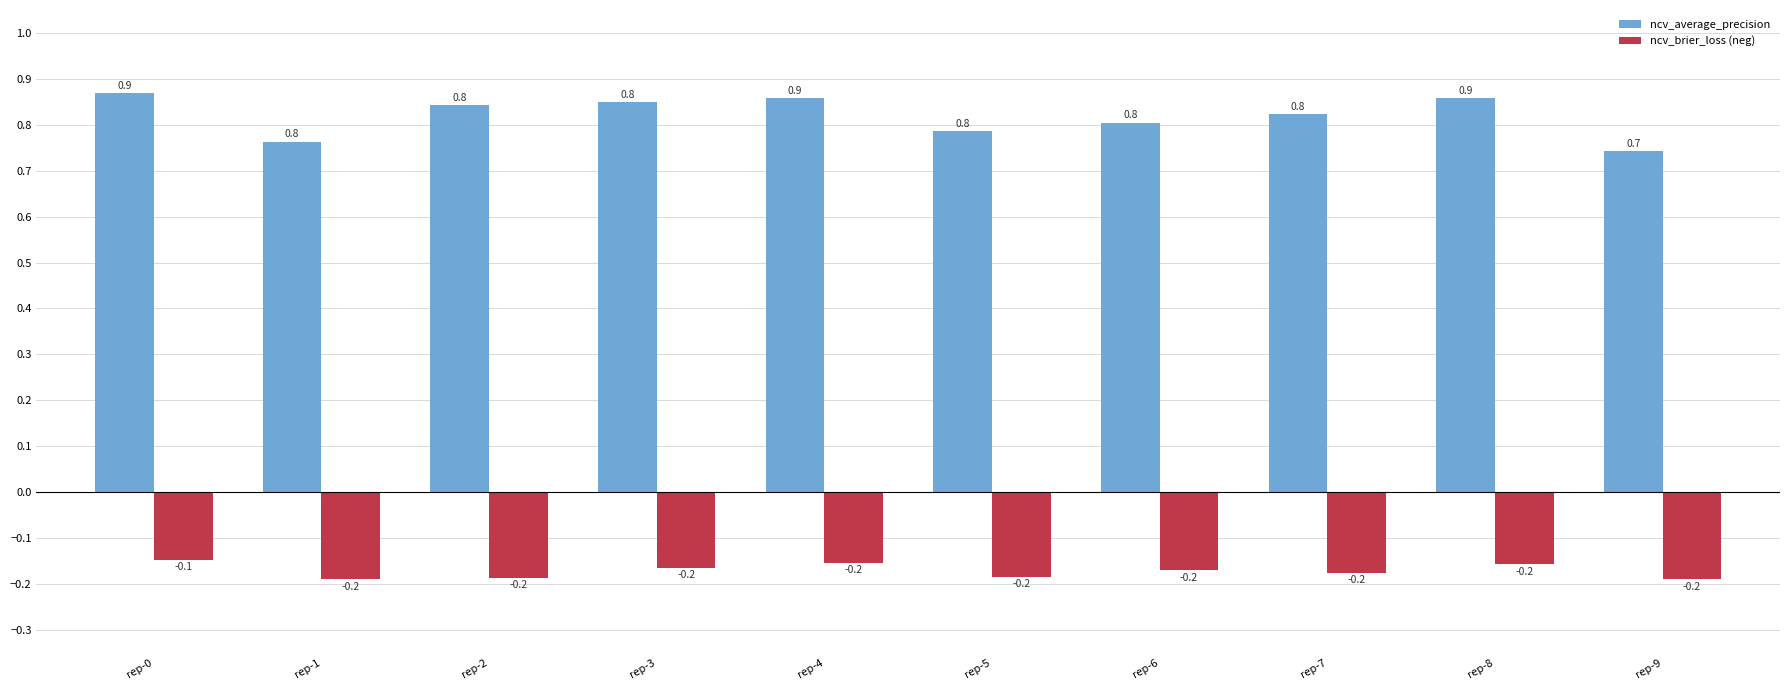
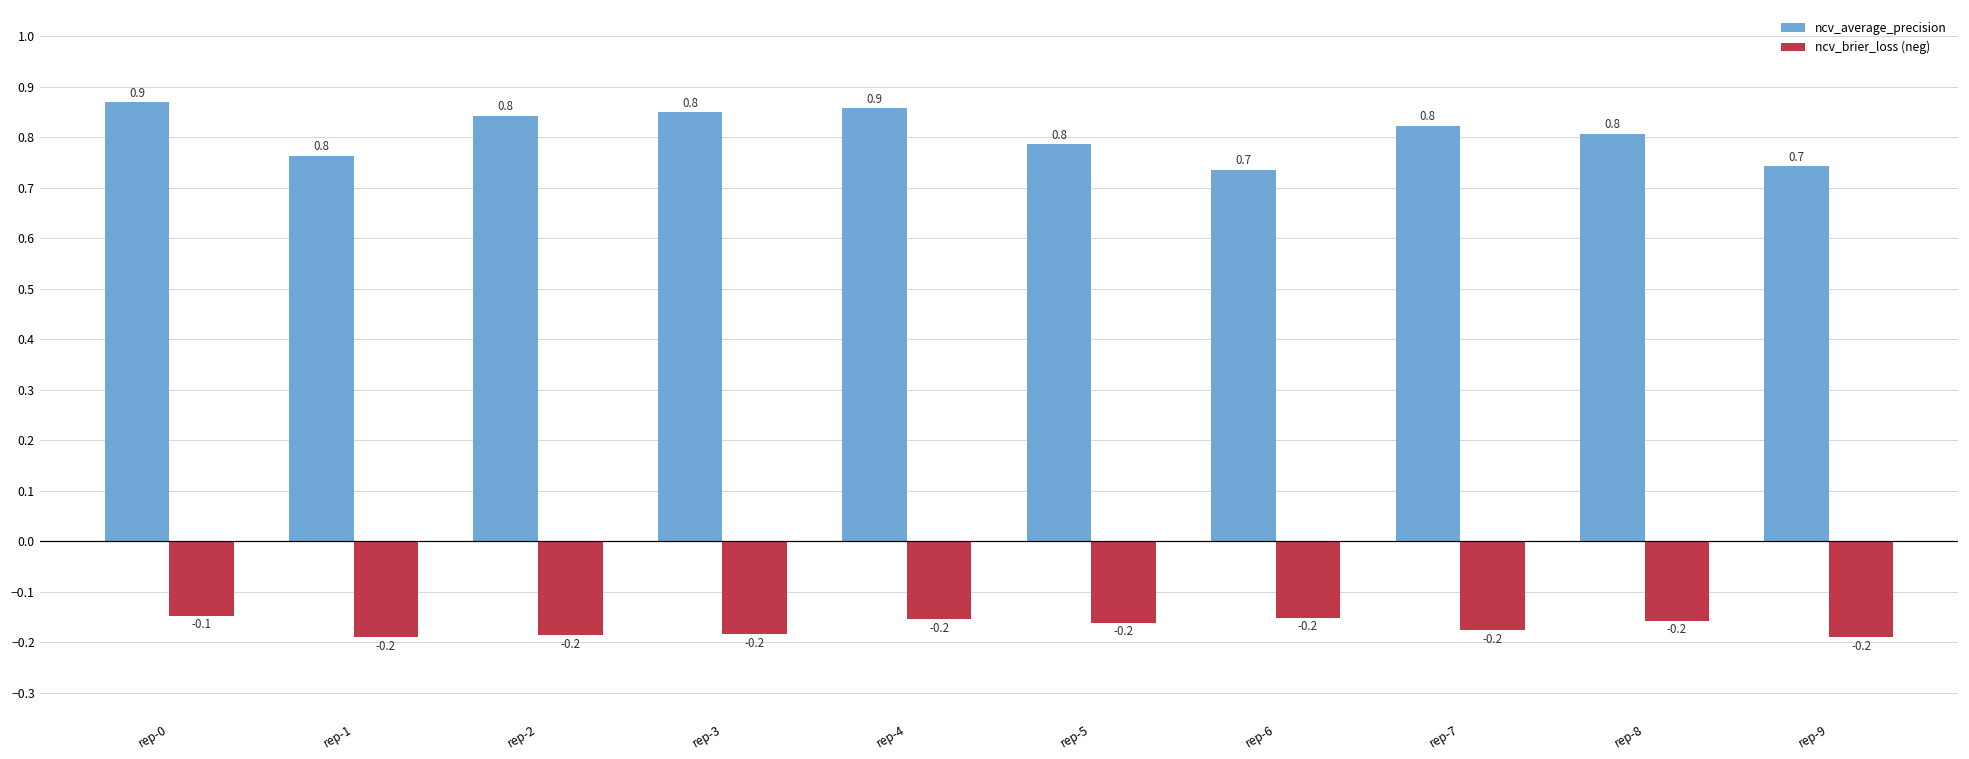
ncv_brier_loss (neg), rep-3: -0.16 -> -0.18
ncv_brier_loss (neg), rep-5: -0.18 -> -0.16
ncv_average_precision, rep-6: 0.8 -> 0.7
ncv_brier_loss (neg), rep-6: -0.17 -> -0.15
ncv_average_precision, rep-8: 0.9 -> 0.8
